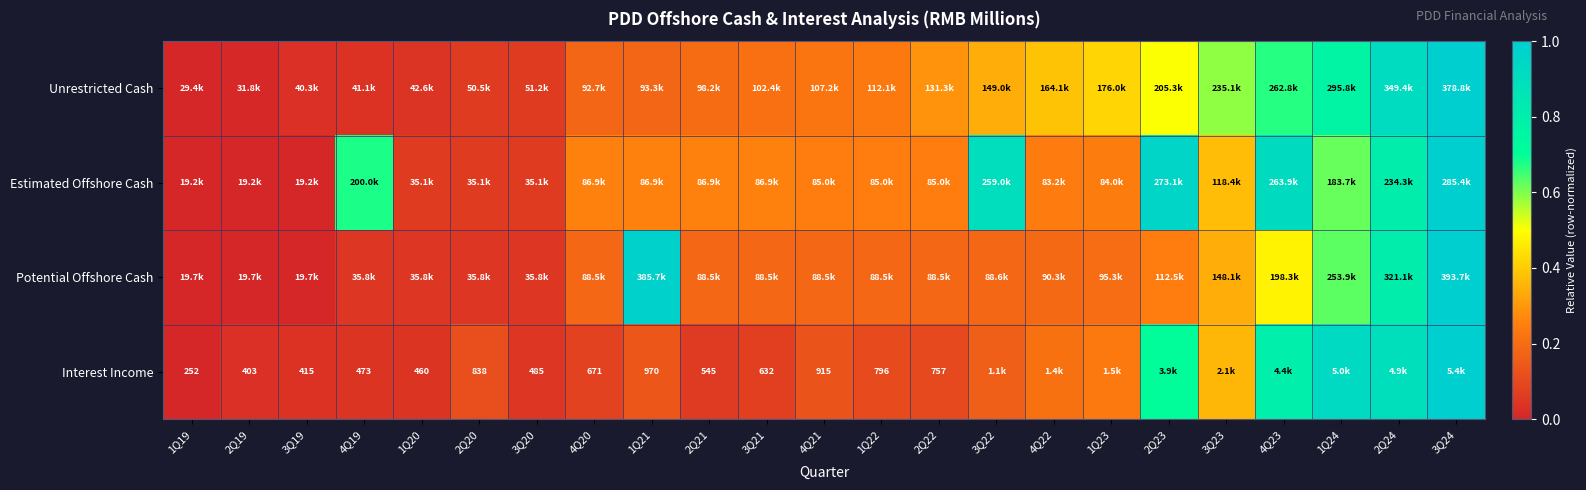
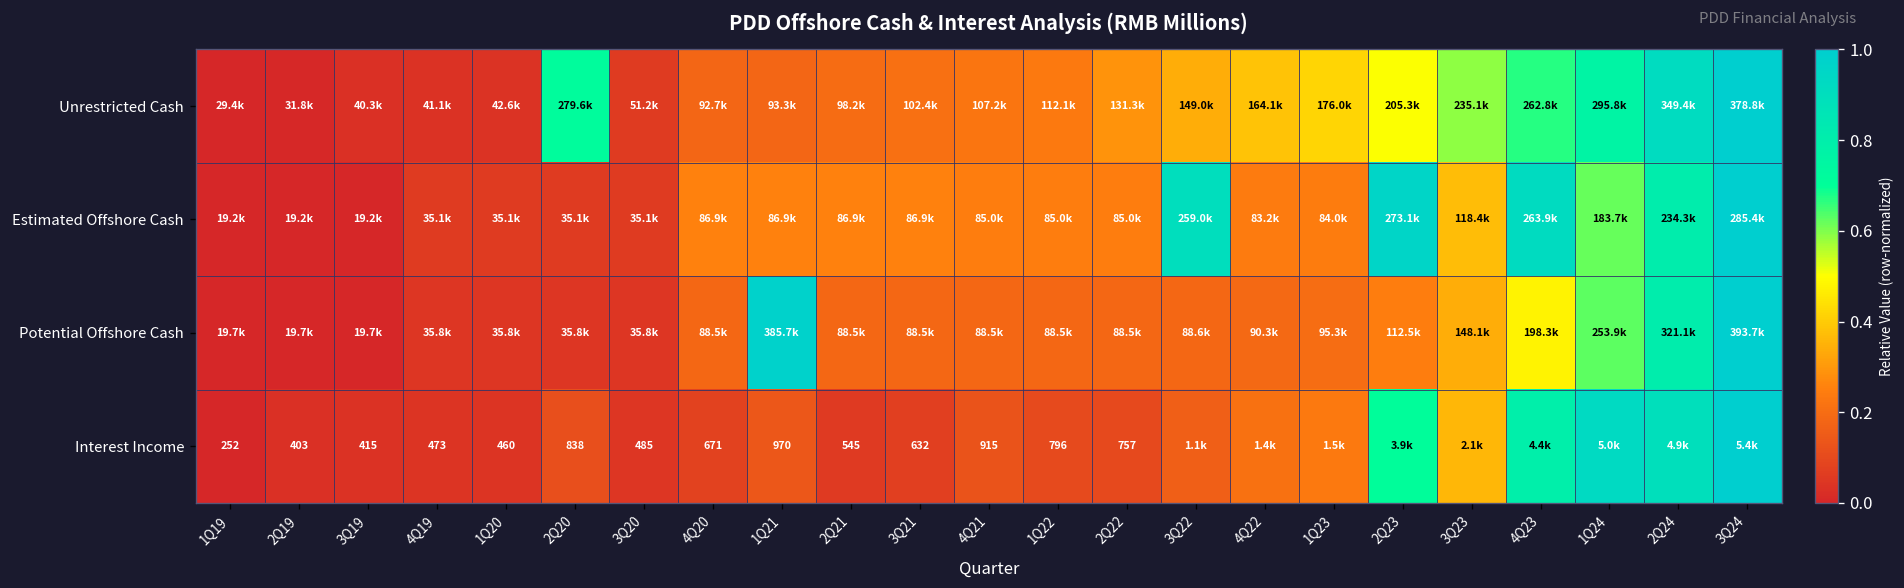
Unrestricted Cash, 2Q20: 50.5k -> 279.6k
Estimated Offshore Cash, 4Q19: 200.0k -> 35.1k
